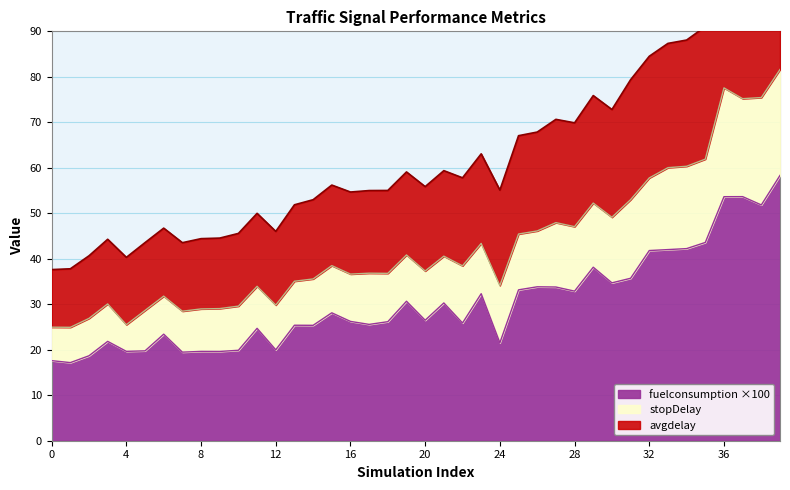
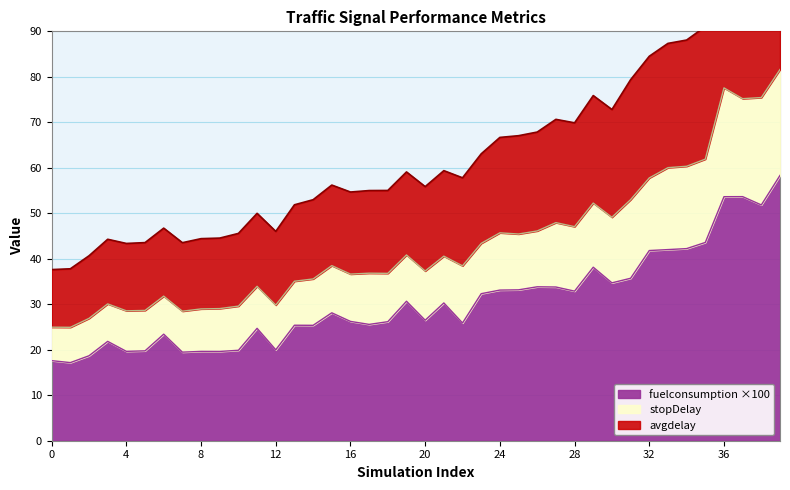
stopDelay, 4: 6 -> 9
fuelconsumption ×100, 24: 22 -> 33
